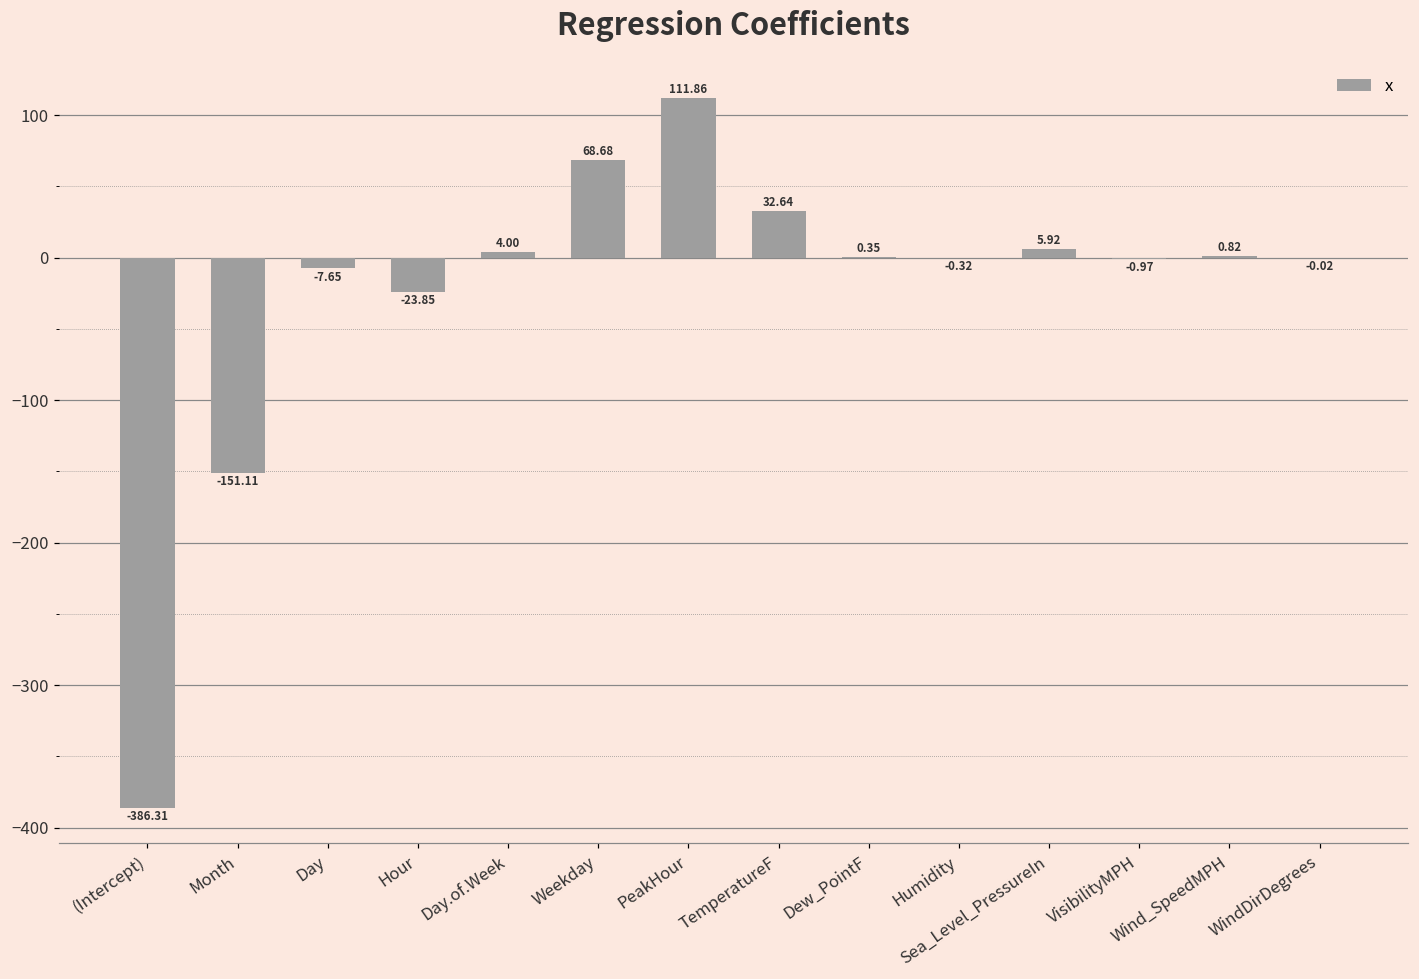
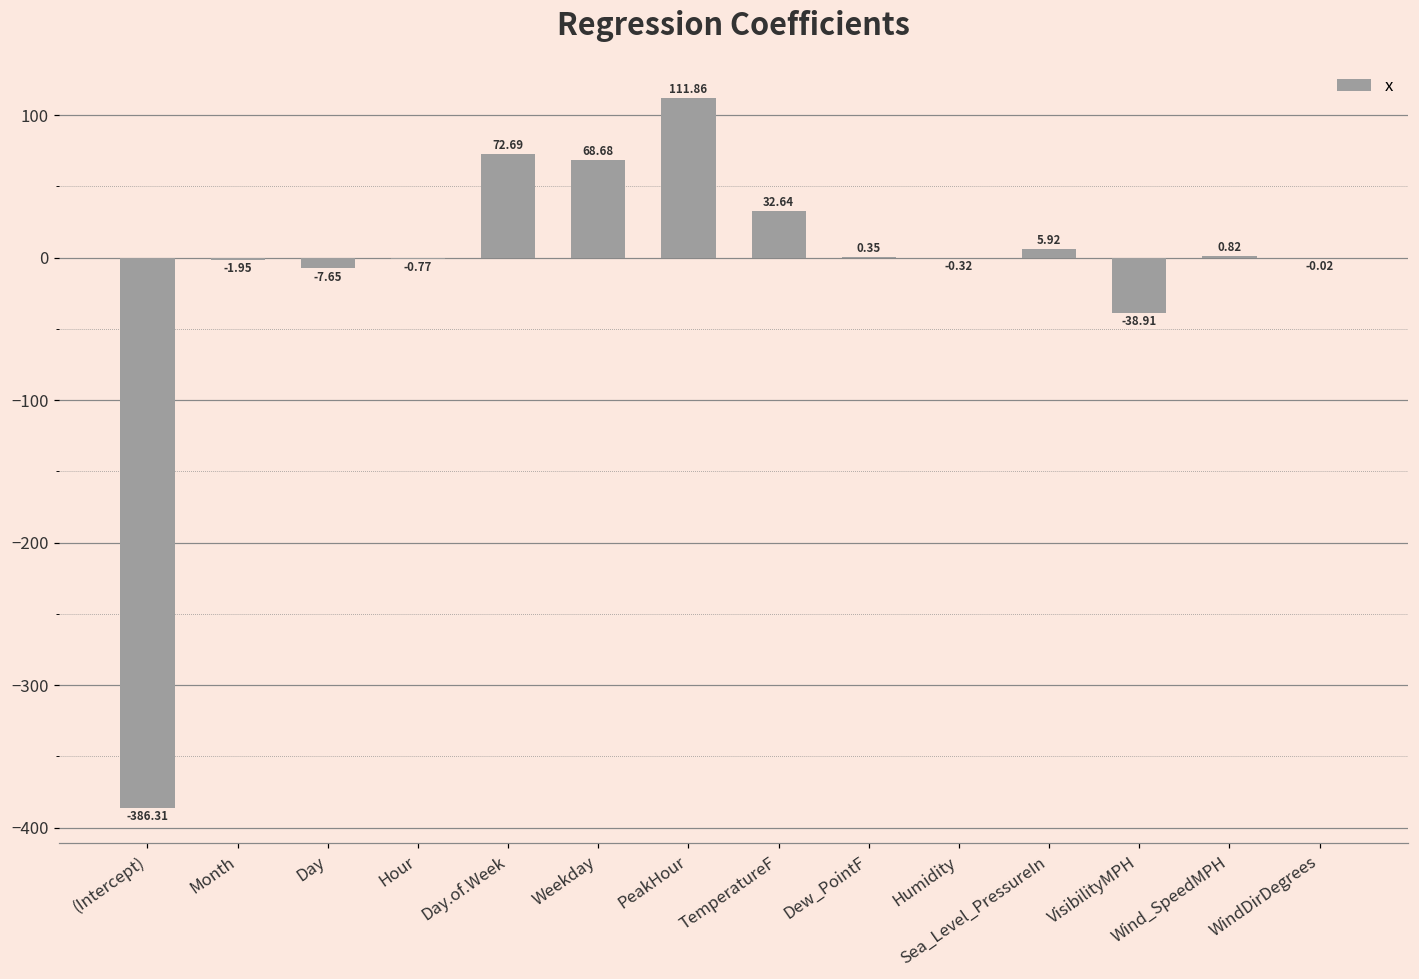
Month: -151.11 -> -1.95
Hour: -23.85 -> -0.77
Day.of.Week: 4.00 -> 72.69
VisibilityMPH: -0.97 -> -38.91
